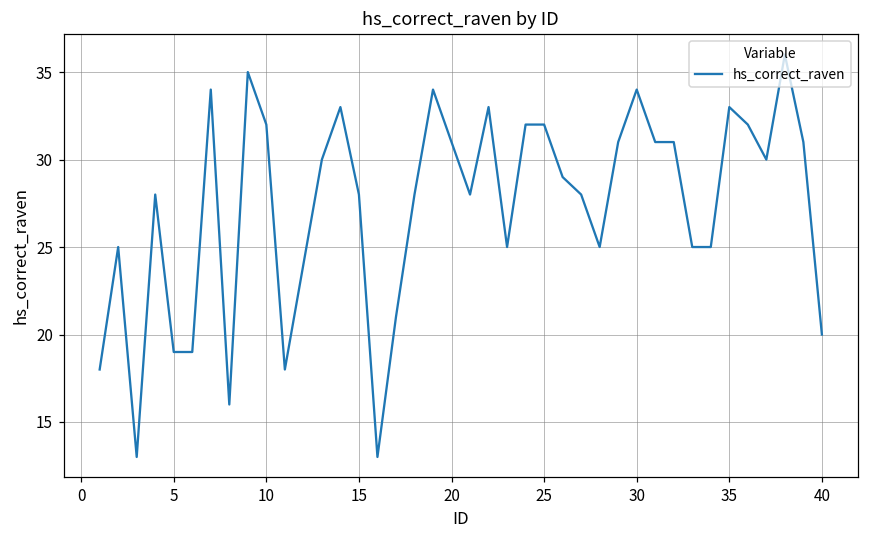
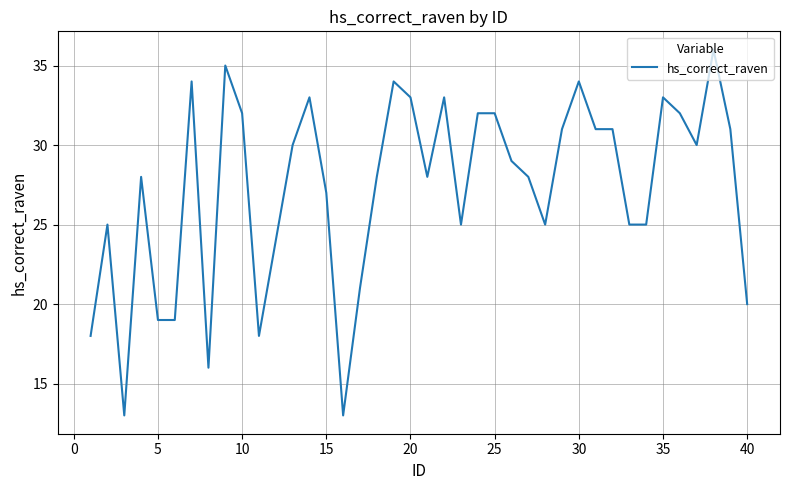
15: 28 -> 27
20: 31 -> 33
